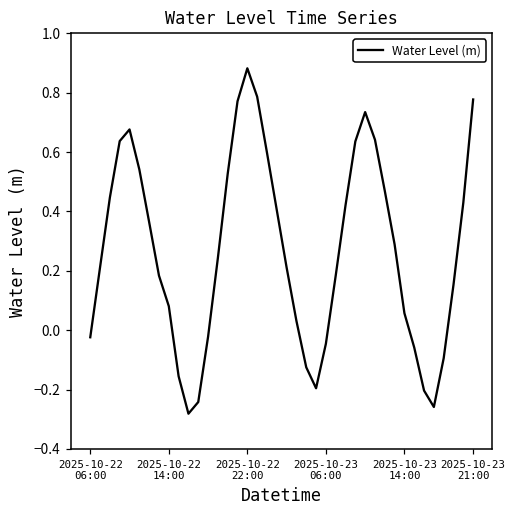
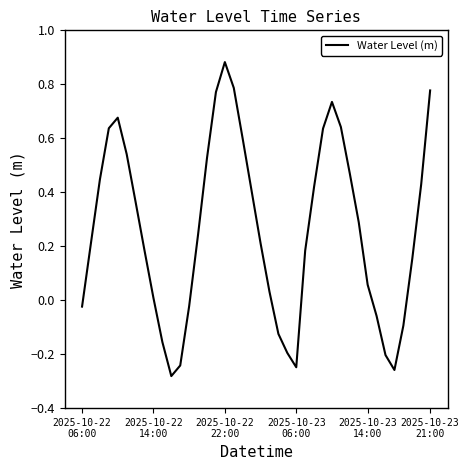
2025-10-22 14:00: 0.08 -> 0.01
2025-10-23 06:00: -0.05 -> -0.25
